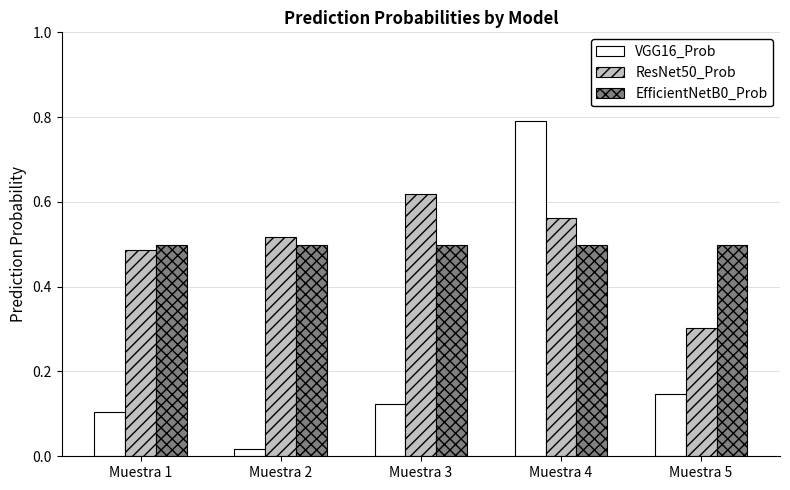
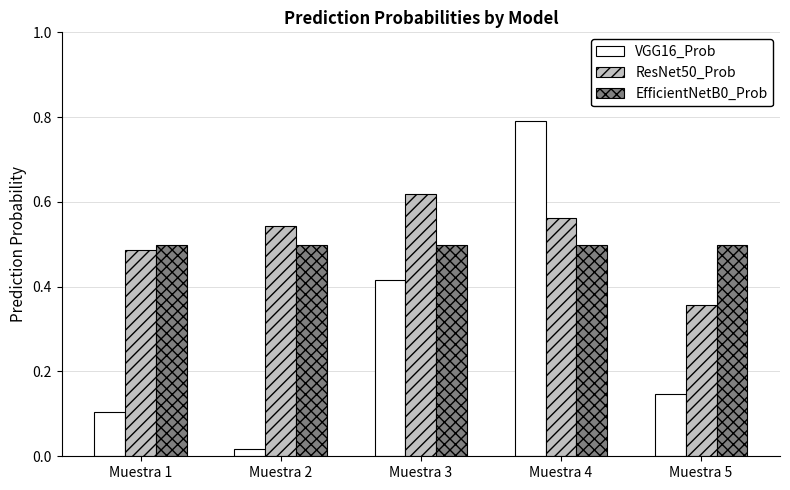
ResNet50_Prob, Muestra 2: 0.52 -> 0.54
VGG16_Prob, Muestra 3: 0.12 -> 0.42
ResNet50_Prob, Muestra 5: 0.30 -> 0.36
